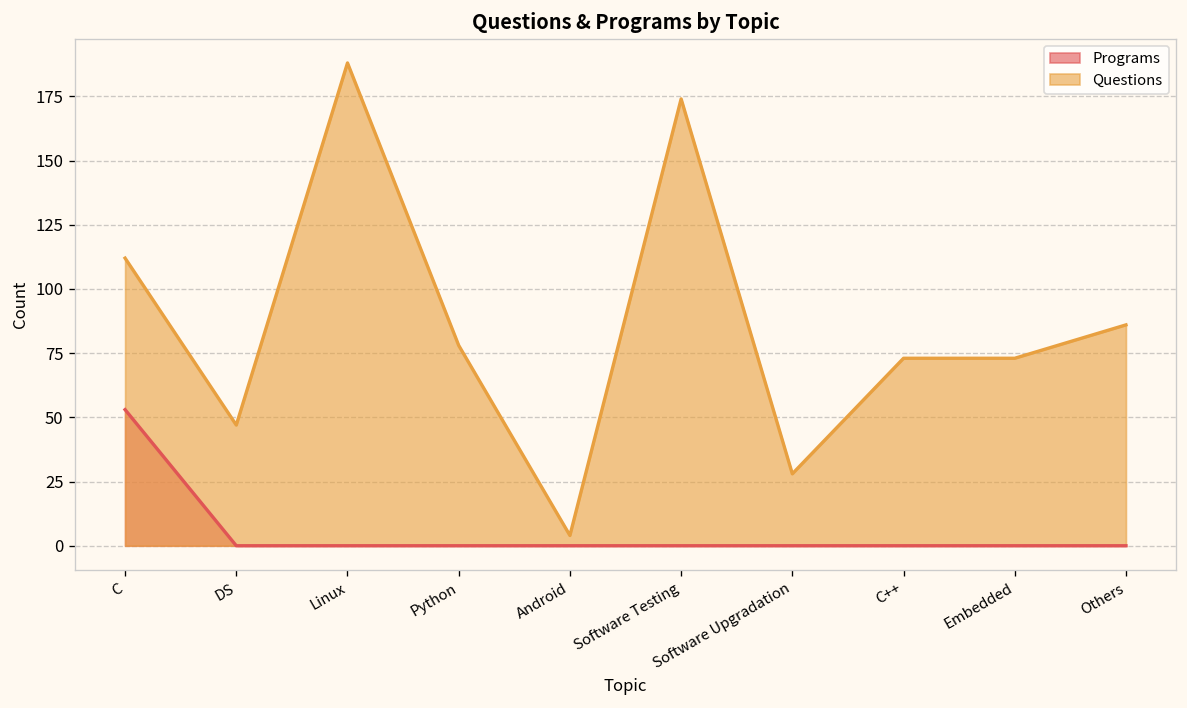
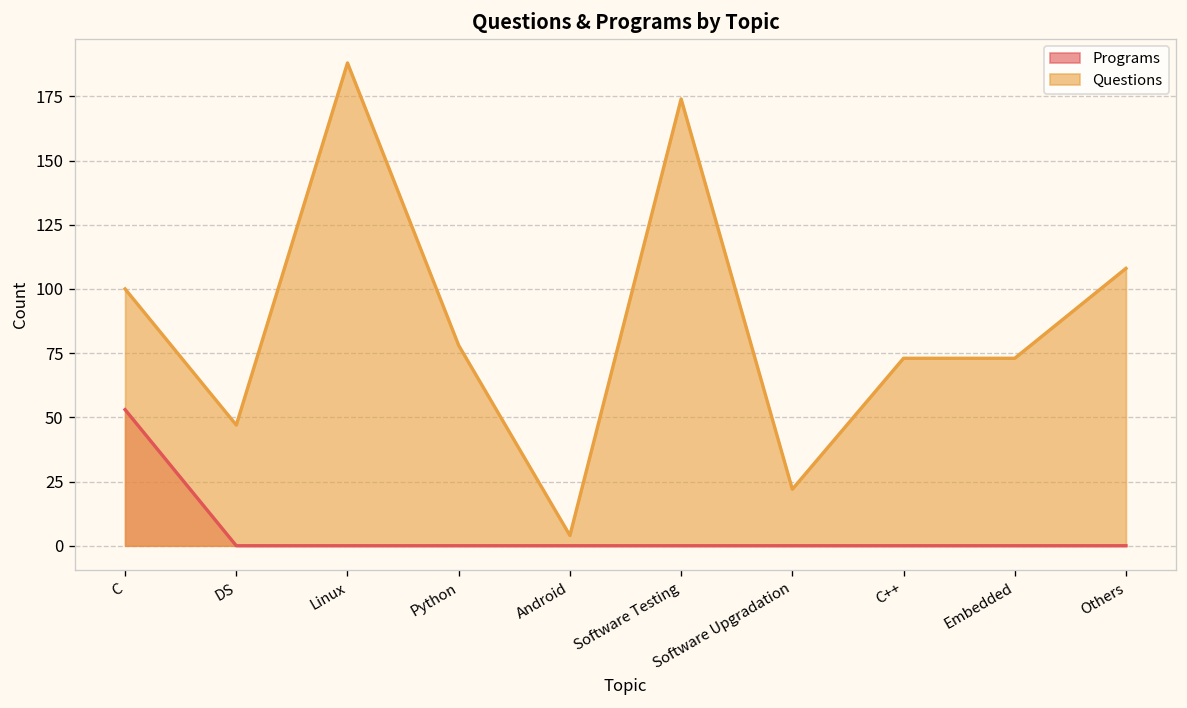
Questions, C: 112 -> 100
Questions, Software Upgradation: 28 -> 22
Questions, Others: 86 -> 108
